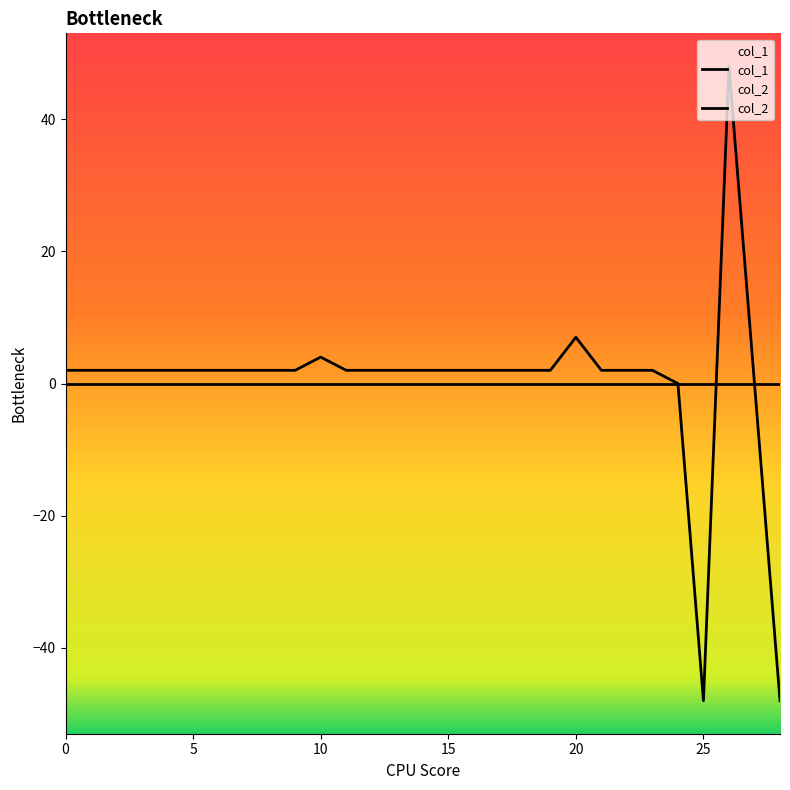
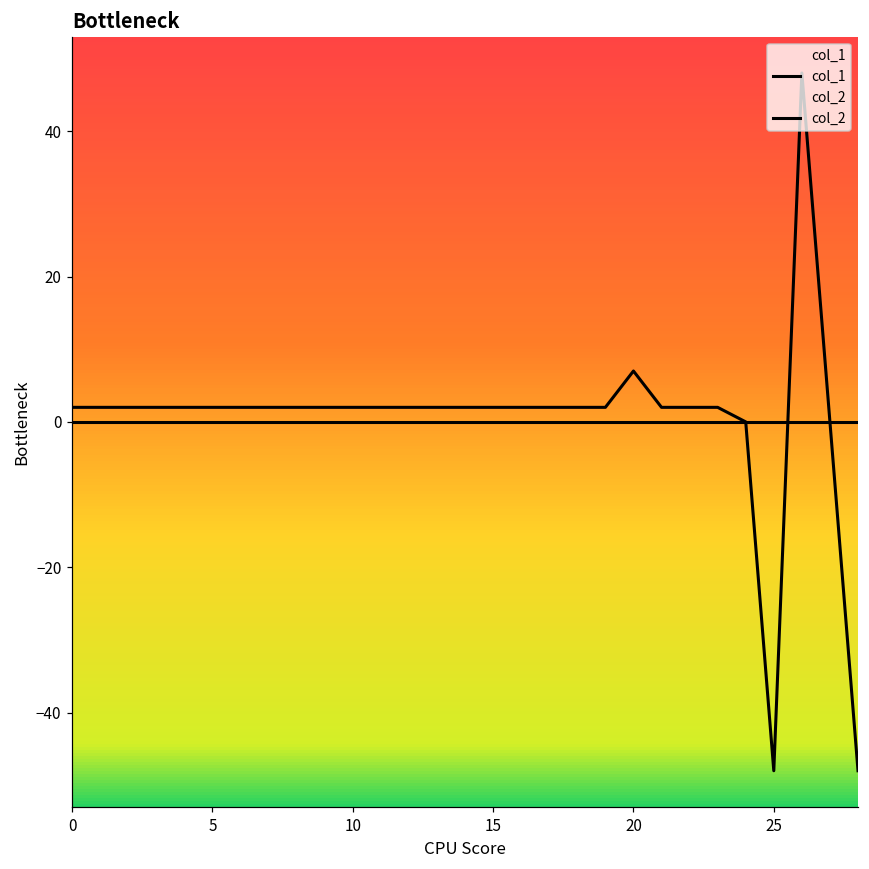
col_2, 10: 4 -> 2
